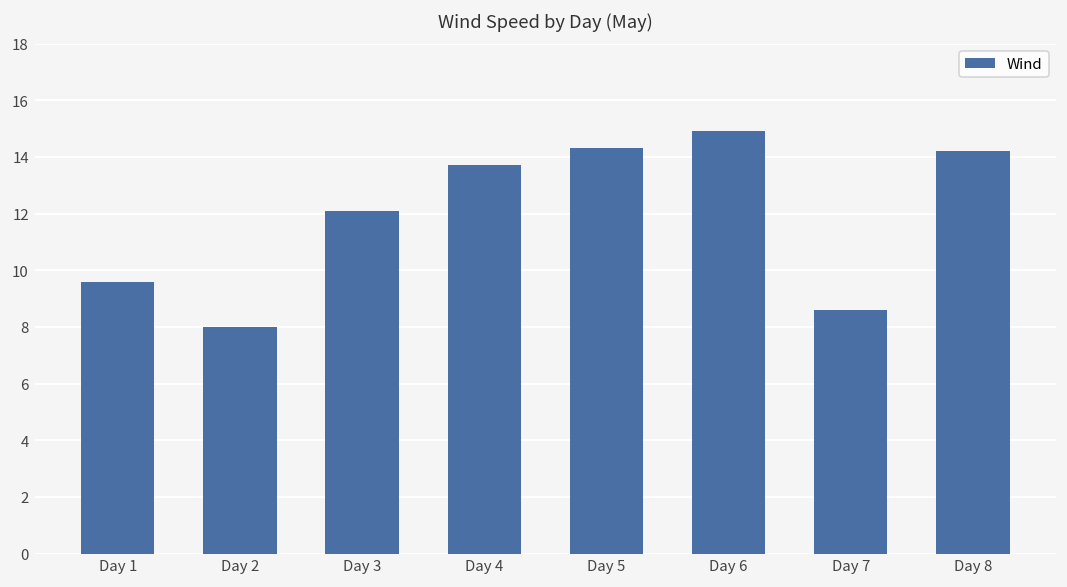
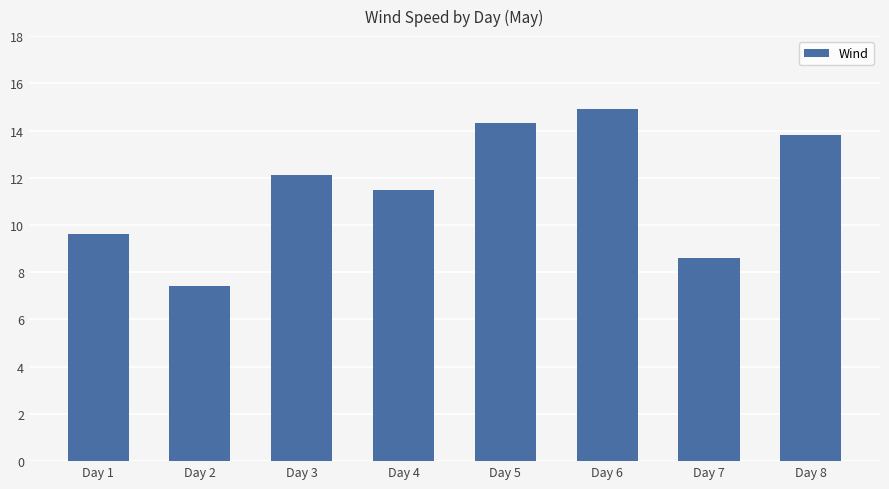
Day 2: 8.0 -> 7.4
Day 4: 13.7 -> 11.5
Day 8: 14.2 -> 13.8
